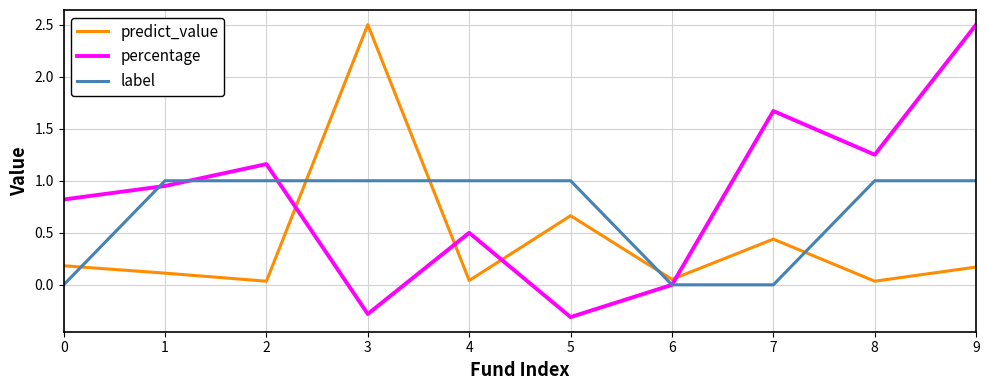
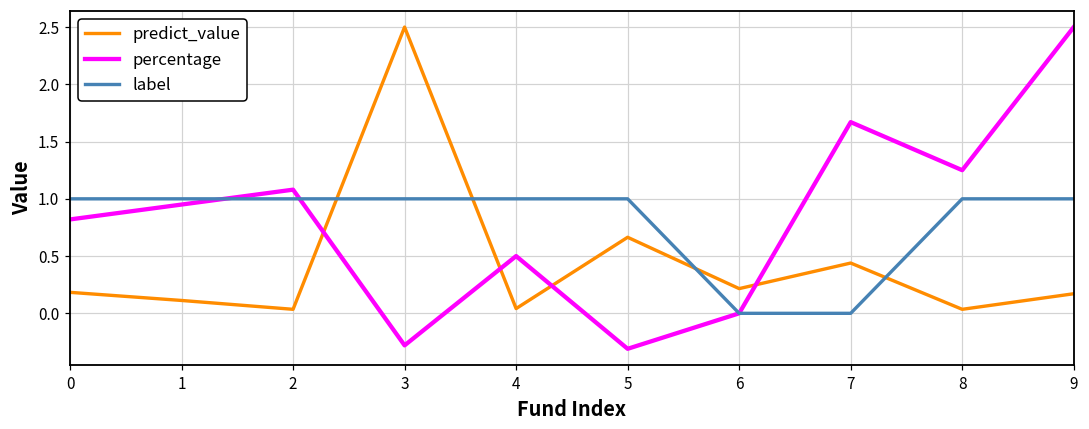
label, 0: 0 -> 1
percentage, 2: 1.16 -> 1.08
predict_value, 6: 0.05 -> 0.22
